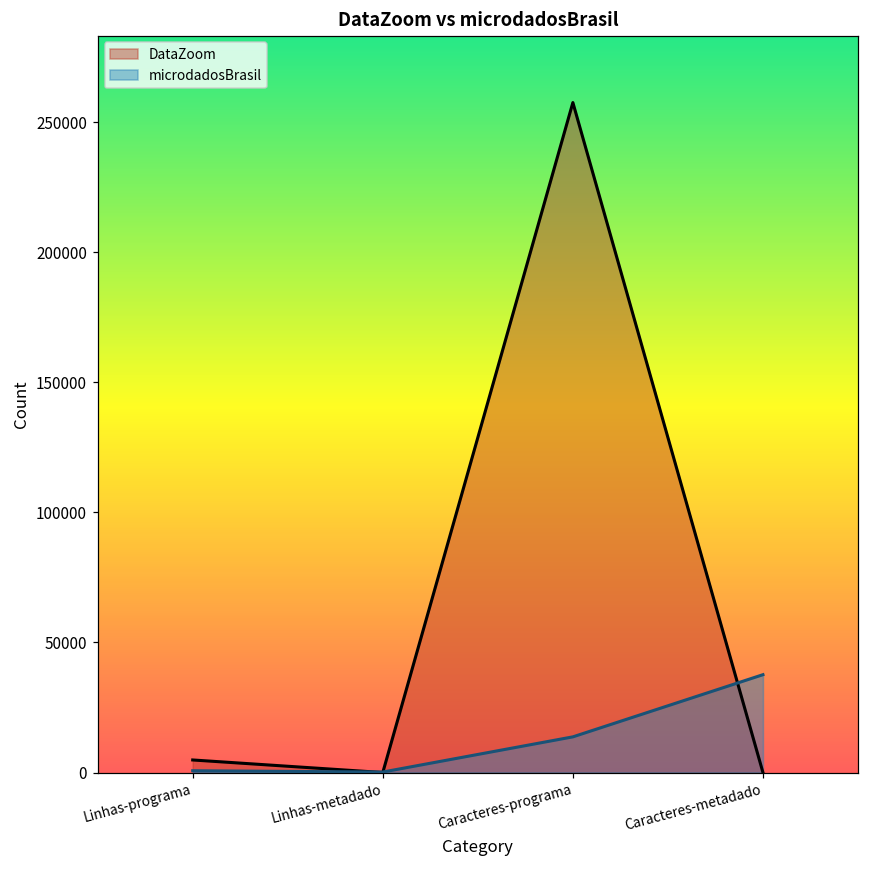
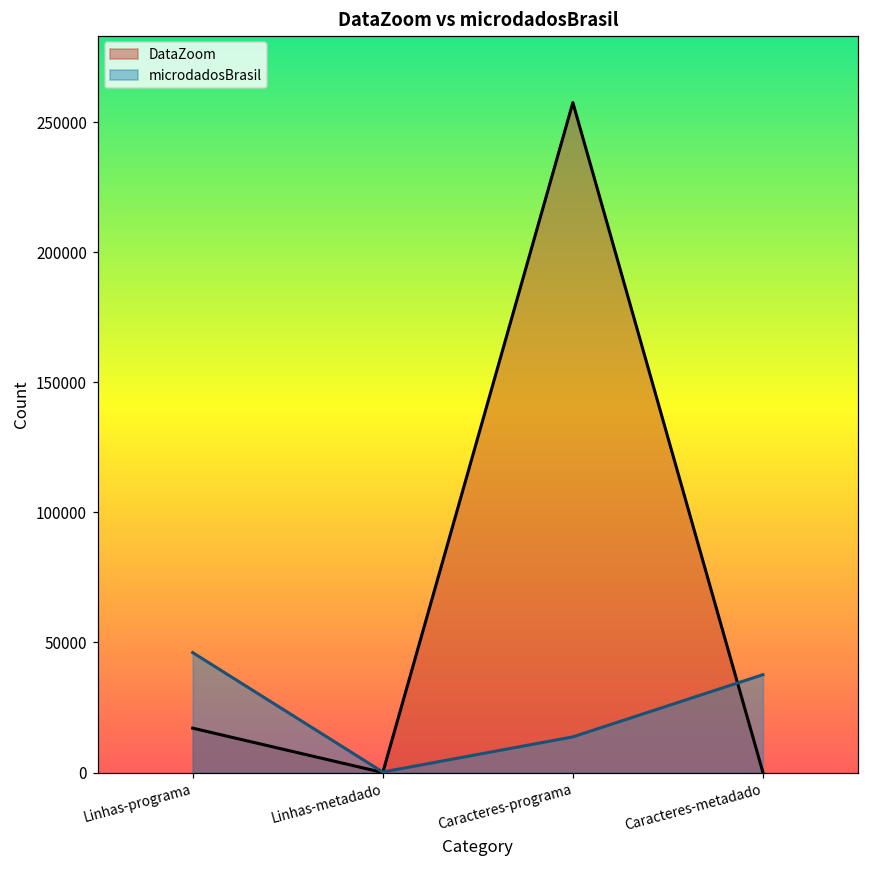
DataZoom, Linhas-programa: 5000 -> 17000
microdadosBrasil, Linhas-programa: 1000 -> 46000
